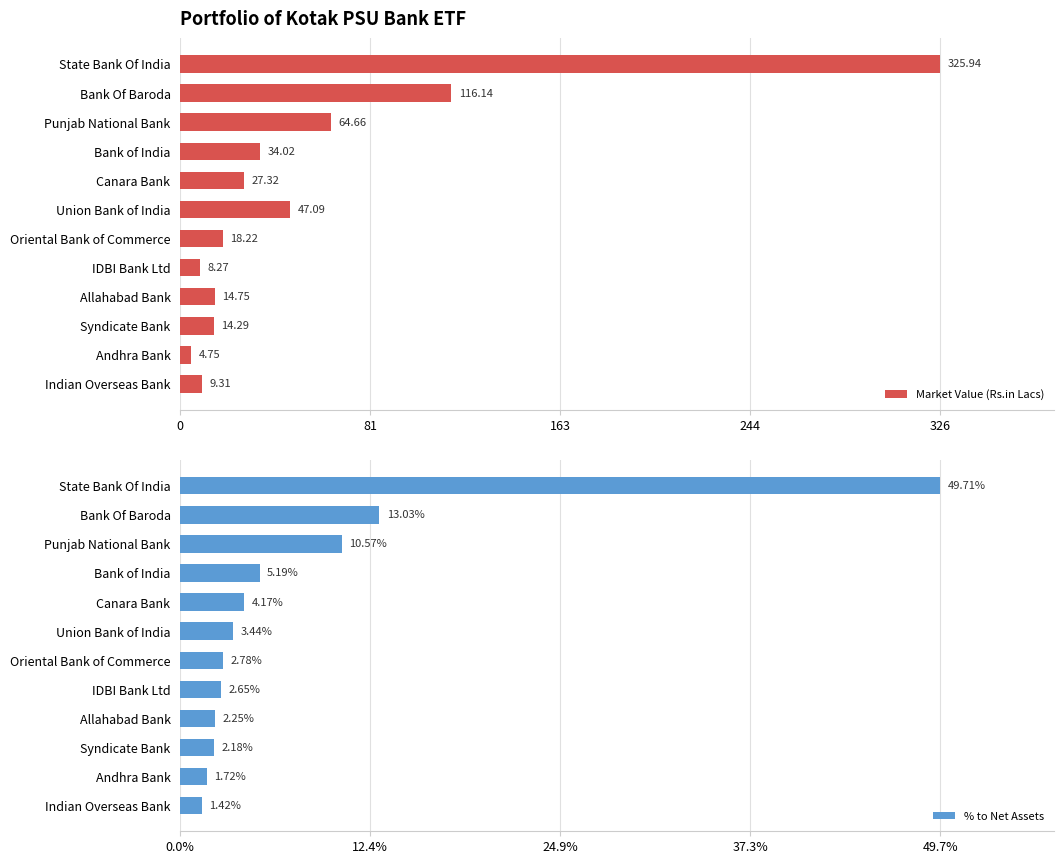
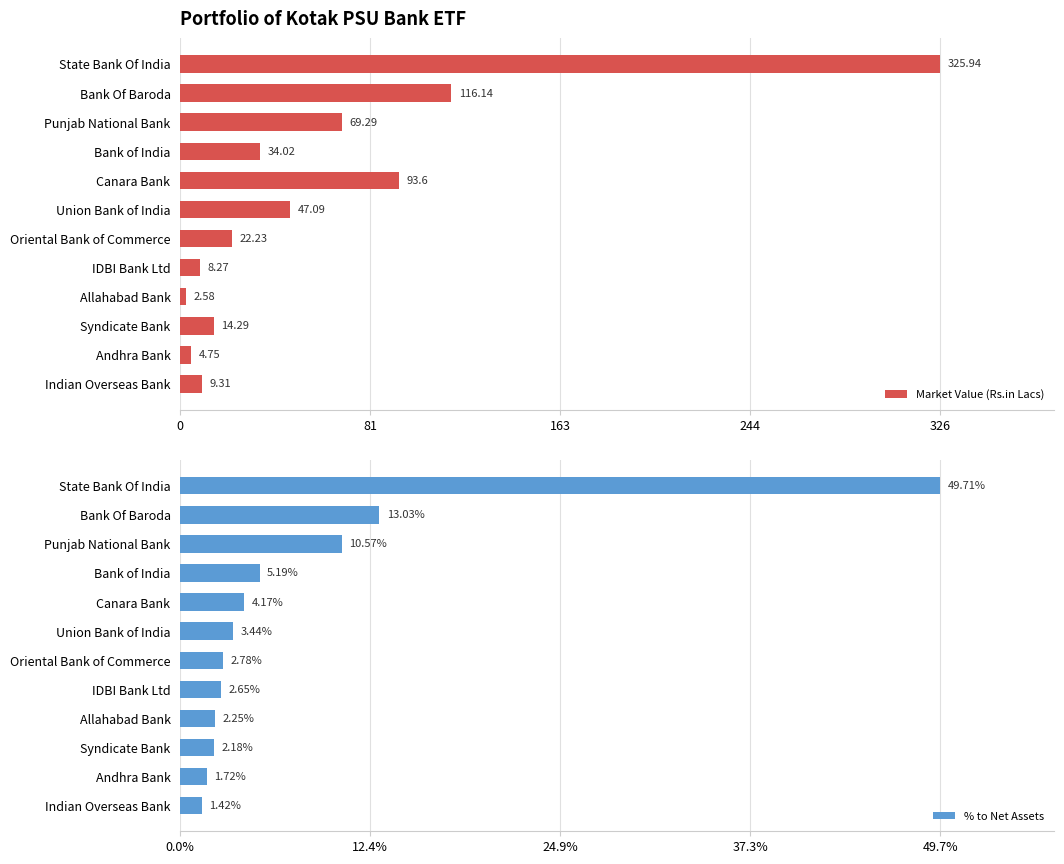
Portfolio of Kotak PSU Bank ETF, Punjab National Bank: 64.66 -> 69.29
Portfolio of Kotak PSU Bank ETF, Canara Bank: 27.32 -> 93.6
Portfolio of Kotak PSU Bank ETF, Oriental Bank of Commerce: 18.22 -> 22.23
Portfolio of Kotak PSU Bank ETF, Allahabad Bank: 14.75 -> 2.58
